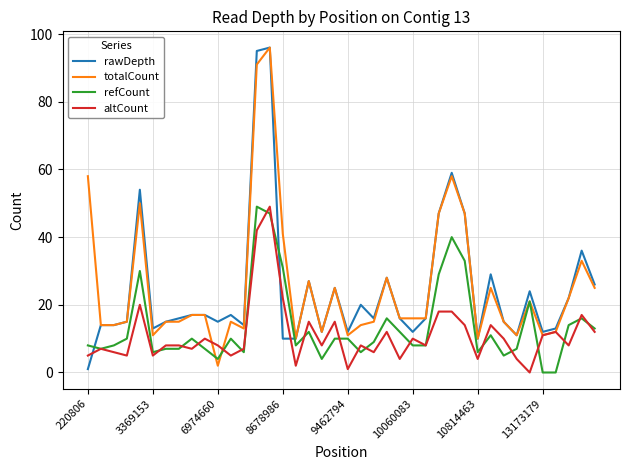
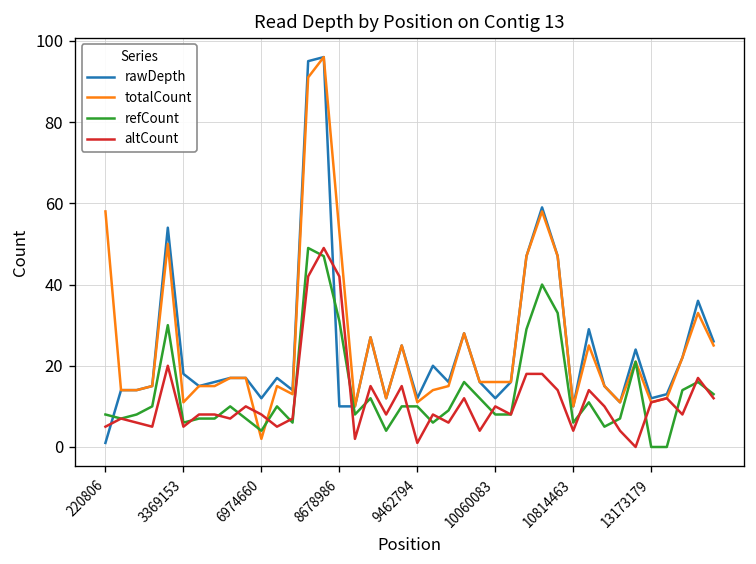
rawDepth, 3369153: 13 -> 18
rawDepth, 6974660: 15 -> 12
totalCount, 8678986: 41 -> 53
altCount, 8678986: 22 -> 42
